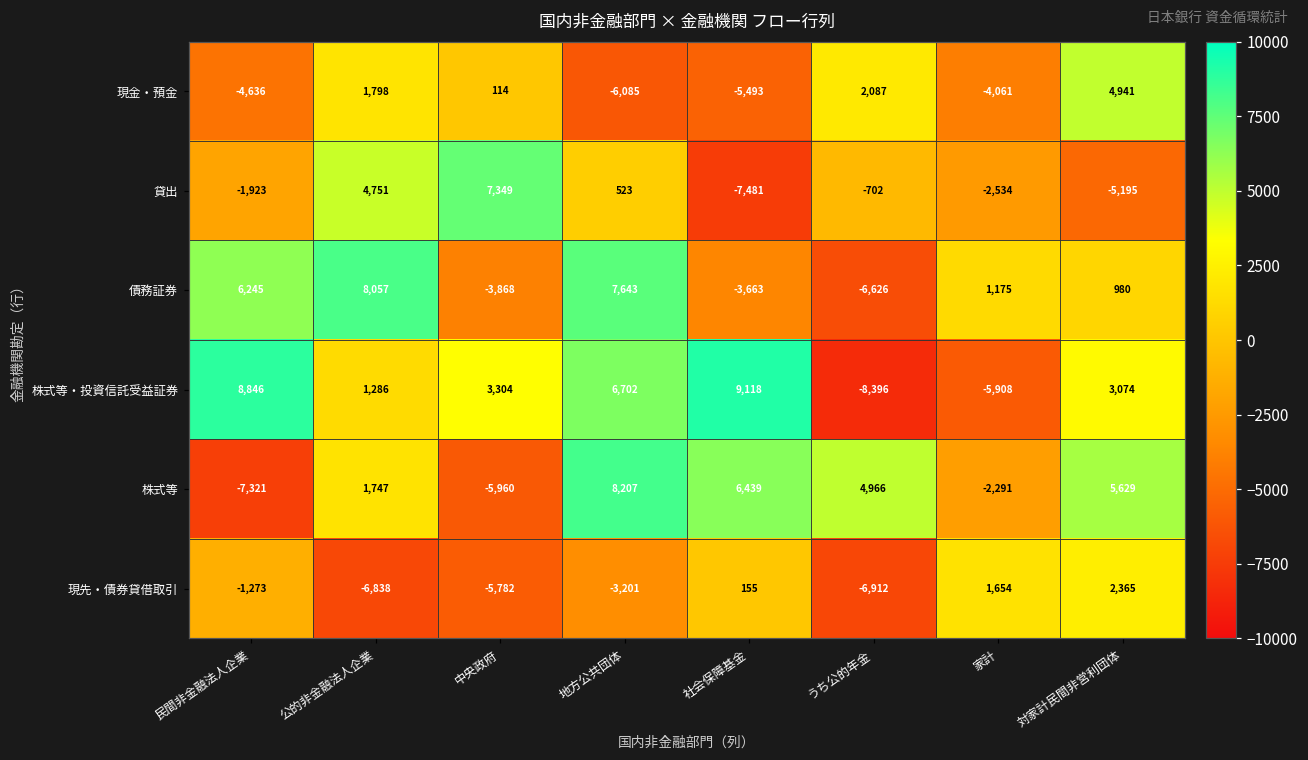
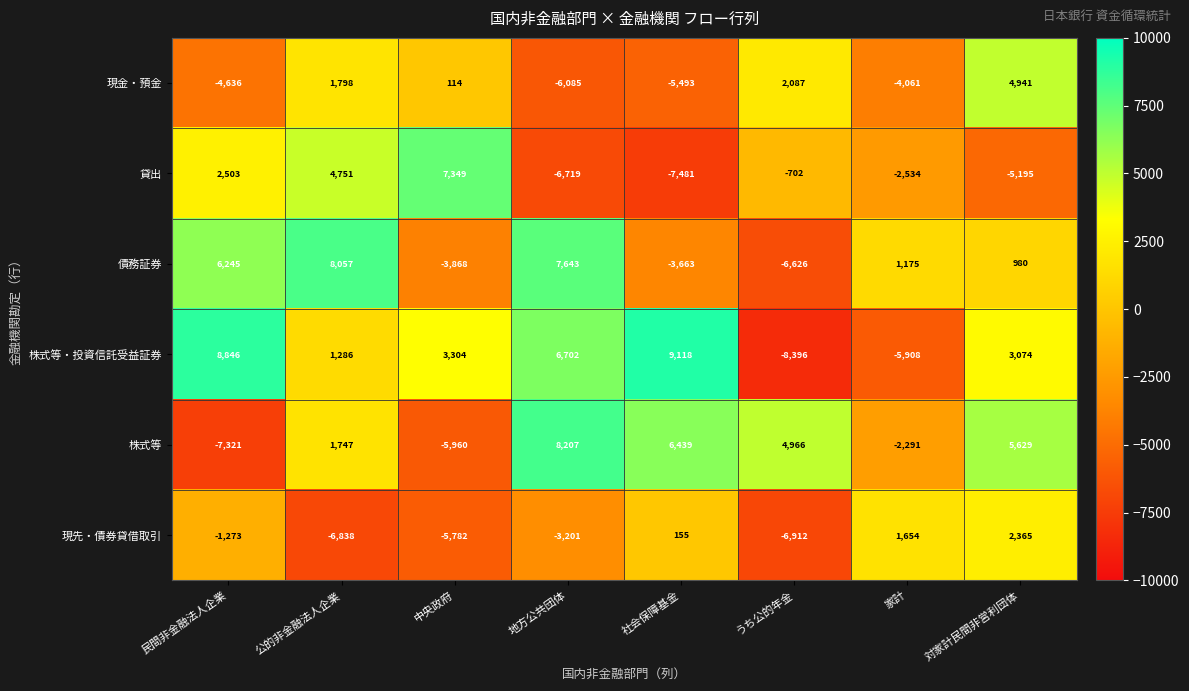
貸出, 民間非金融法人企業: -1,923 -> 2,503
貸出, 地方公共団体: 523 -> -6,719
